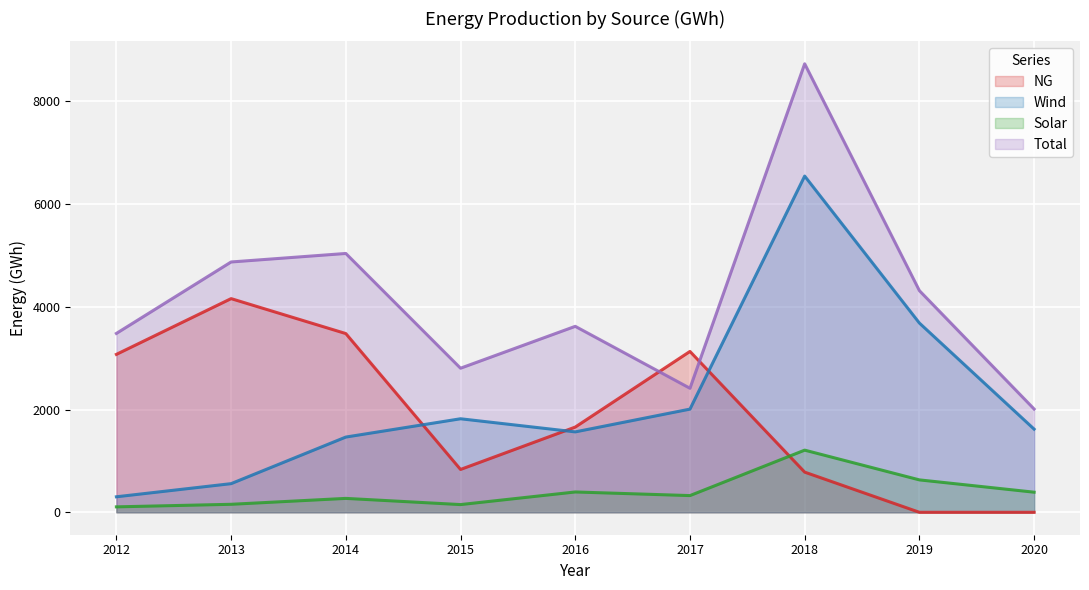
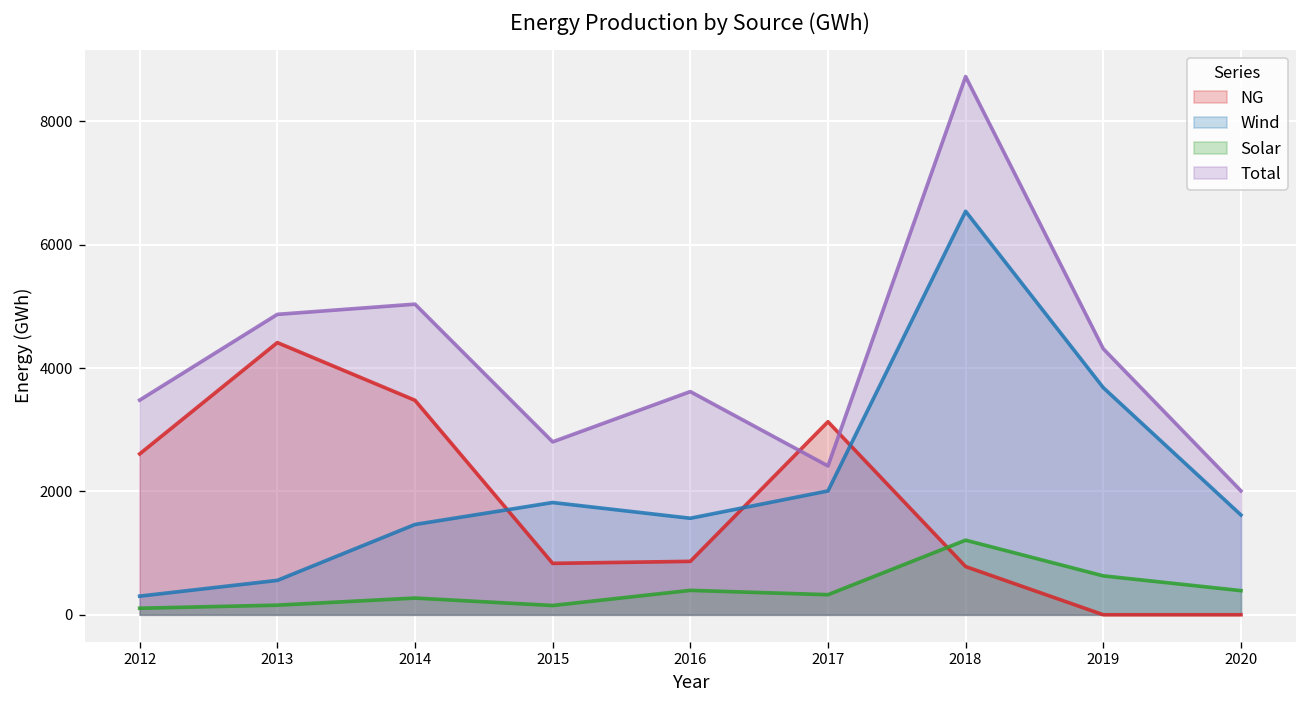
NG, 2012: 3100 -> 2600
NG, 2013: 4200 -> 4400
NG, 2016: 1700 -> 900
